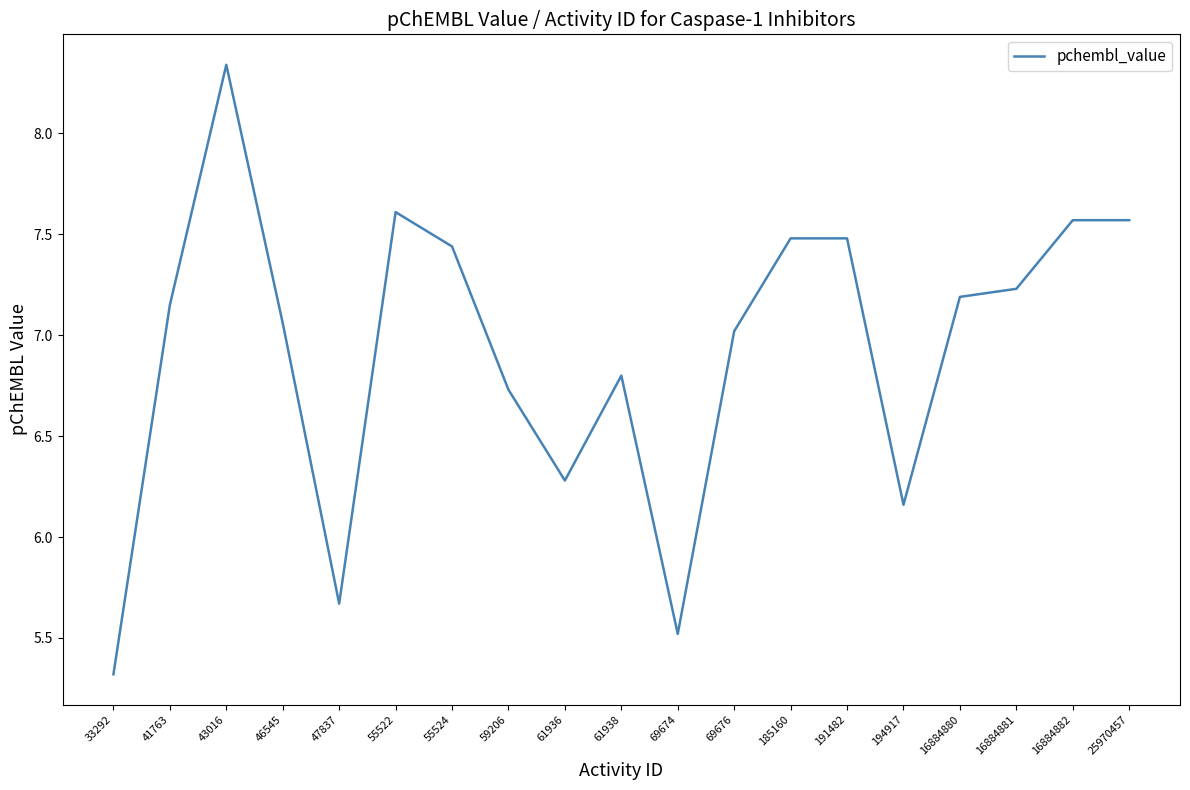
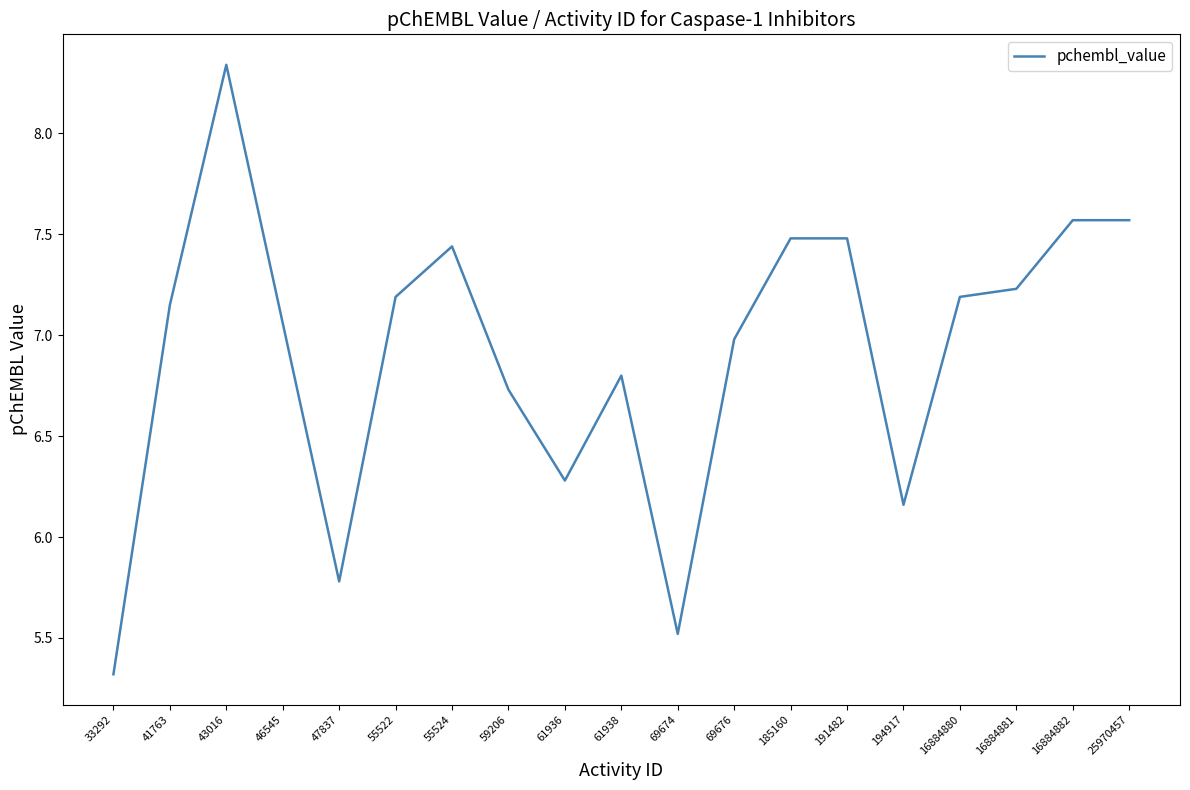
47837: 5.67 -> 5.78
55522: 7.61 -> 7.19
69676: 7.02 -> 6.98
